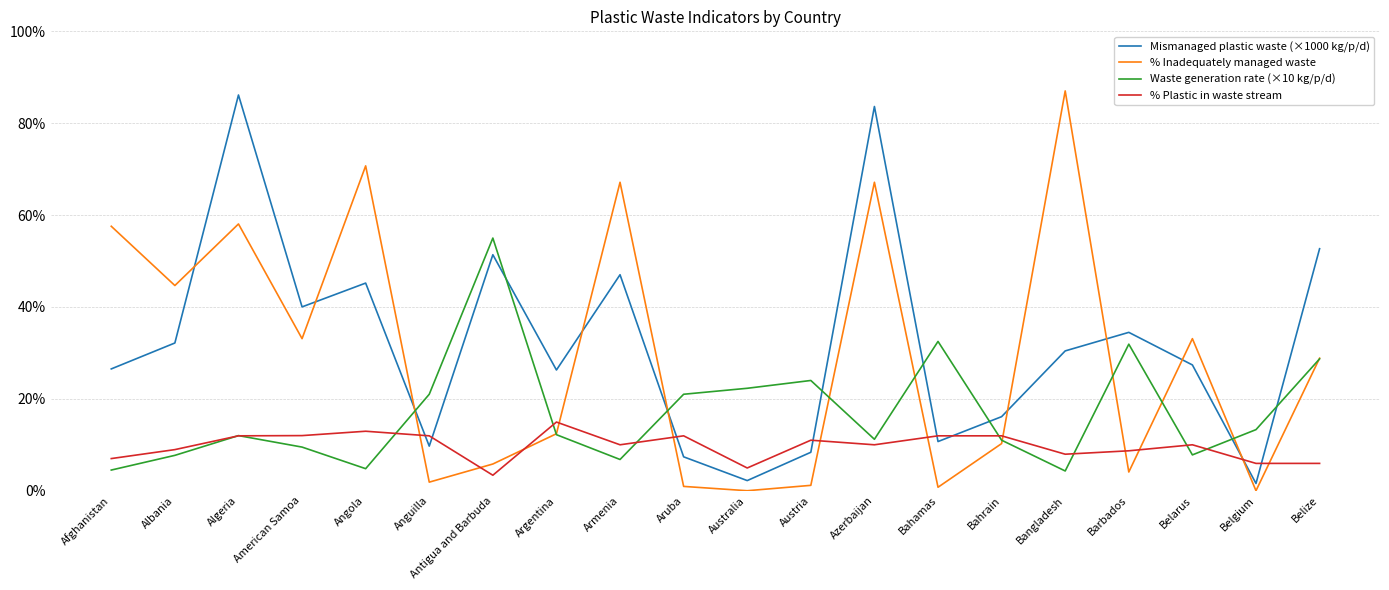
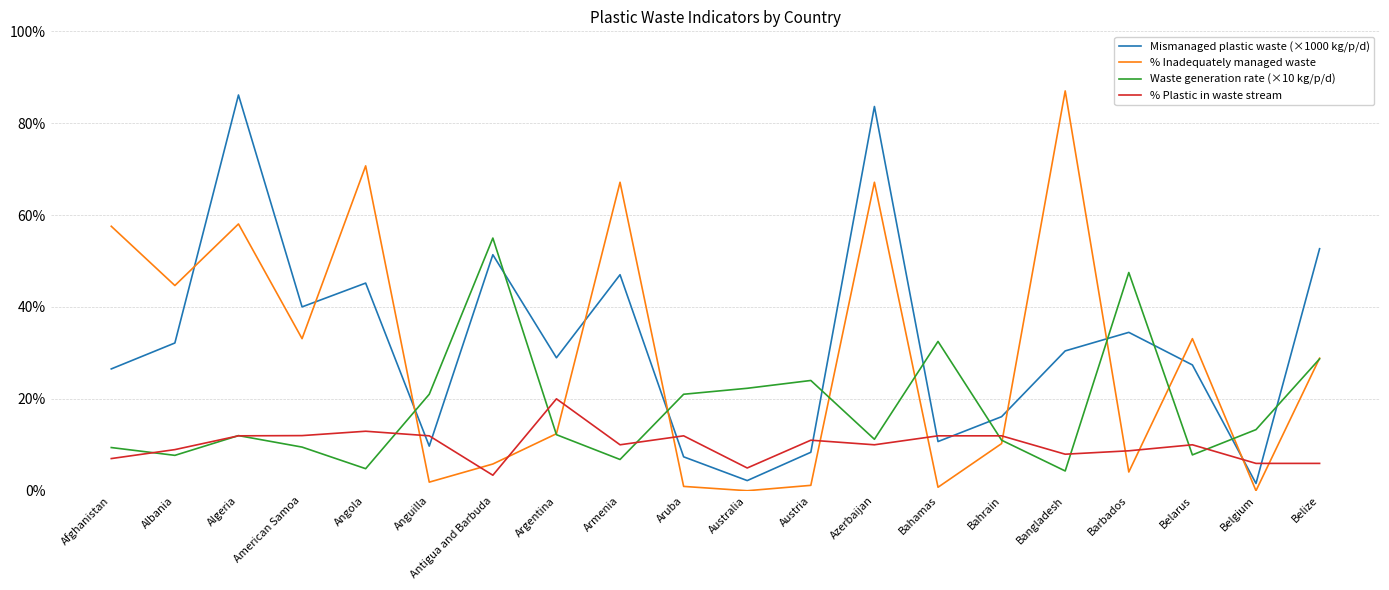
Waste generation rate (×10 kg/p/d), Afghanistan: 5% -> 9%
Mismanaged plastic waste (×1000 kg/p/d), Argentina: 26% -> 29%
% Plastic in waste stream, Argentina: 15% -> 20%
Waste generation rate (×10 kg/p/d), Barbados: 32% -> 48%
